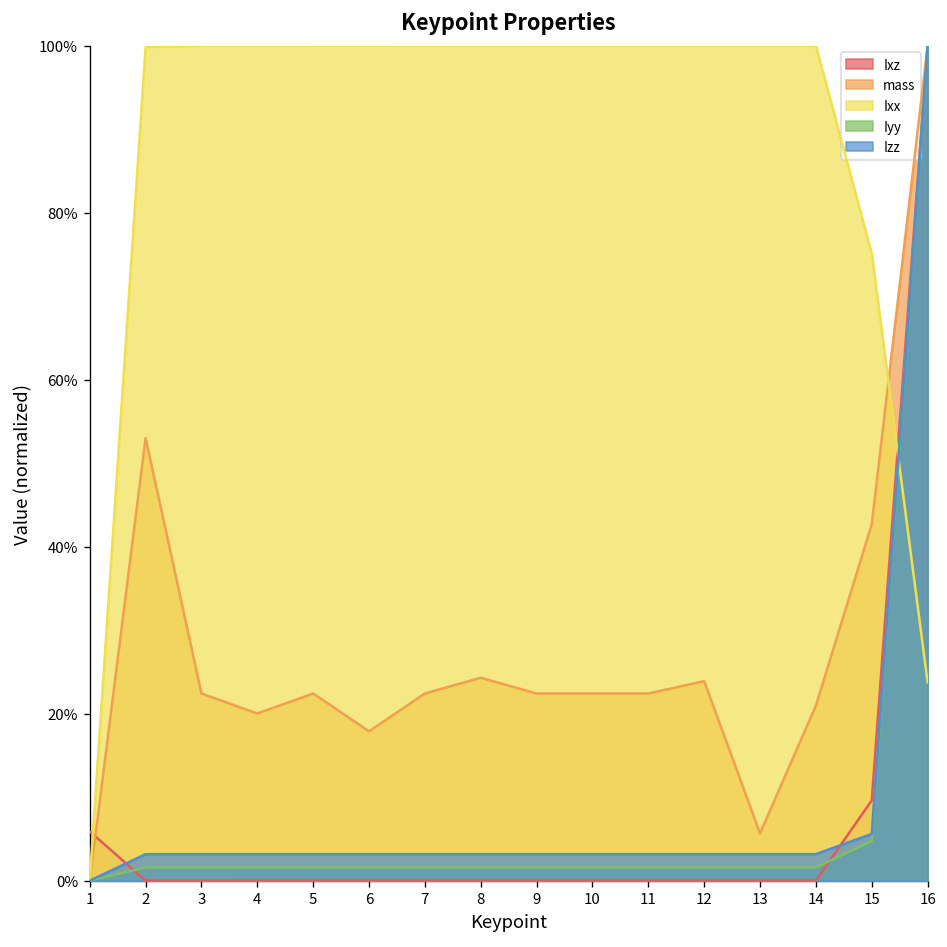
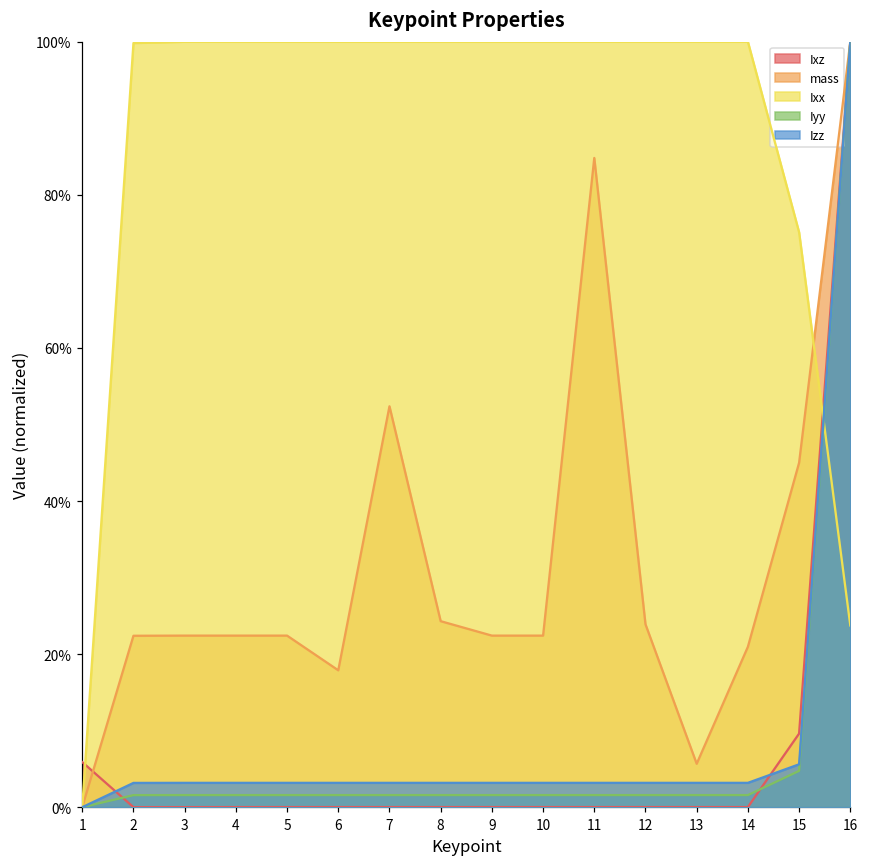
mass, 2: 53% -> 22%
mass, 4: 20% -> 22%
mass, 7: 22% -> 52%
mass, 11: 22% -> 85%
mass, 15: 43% -> 45%
